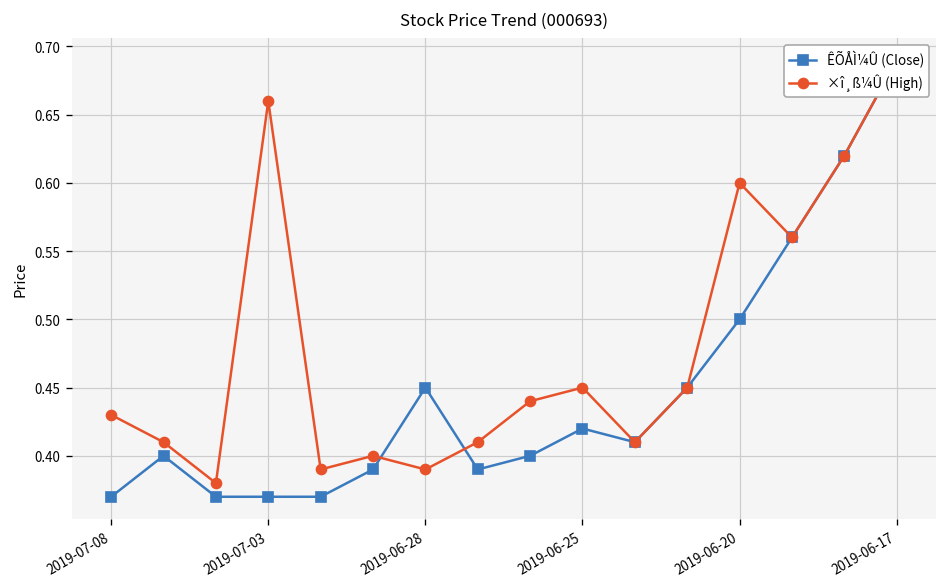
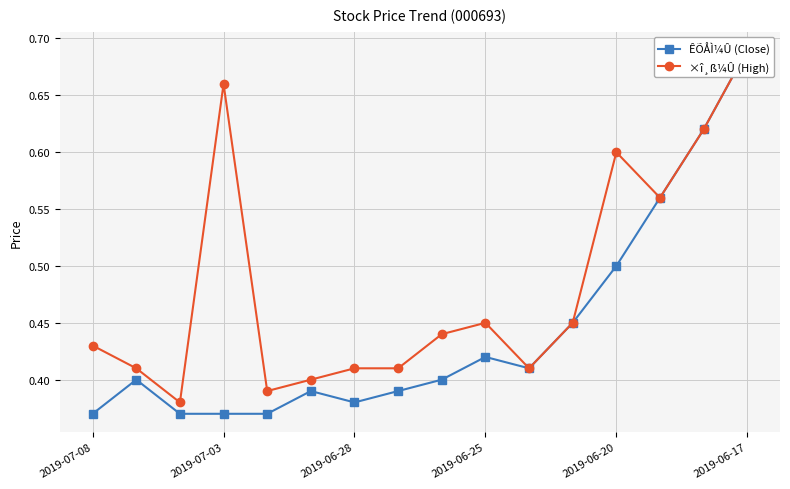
ÊÕÅÌ¼Û (Close), 2019-06-28: 0.45 -> 0.38
×î¸ß¼Û (High), 2019-06-28: 0.39 -> 0.41
